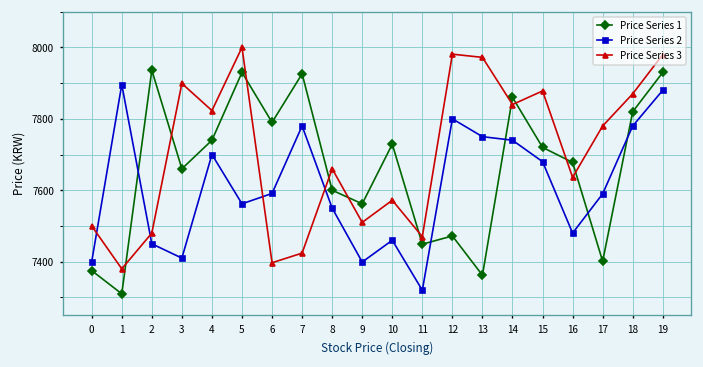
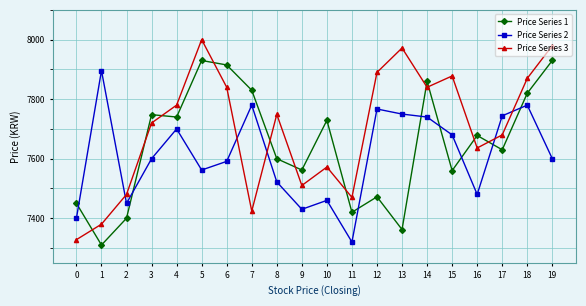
Price Series 1, 0: 7380 -> 7450
Price Series 3, 0: 7500 -> 7330
Price Series 1, 2: 7940 -> 7400
Price Series 1, 3: 7660 -> 7750
Price Series 2, 3: 7410 -> 7600
Price Series 3, 3: 7900 -> 7720
Price Series 3, 4: 7820 -> 7780
Price Series 1, 6: 7790 -> 7920
Price Series 3, 6: 7400 -> 7840
Price Series 1, 7: 7930 -> 7830
Price Series 2, 8: 7550 -> 7520
Price Series 3, 8: 7660 -> 7750
Price Series 2, 9: 7400 -> 7430
Price Series 1, 11: 7450 -> 7420
Price Series 2, 12: 7800 -> 7770
Price Series 3, 12: 7980 -> 7890
Price Series 1, 15: 7720 -> 7560
Price Series 1, 17: 7400 -> 7630
Price Series 2, 17: 7590 -> 7740
Price Series 3, 17: 7780 -> 7680
Price Series 2, 19: 7880 -> 7600
